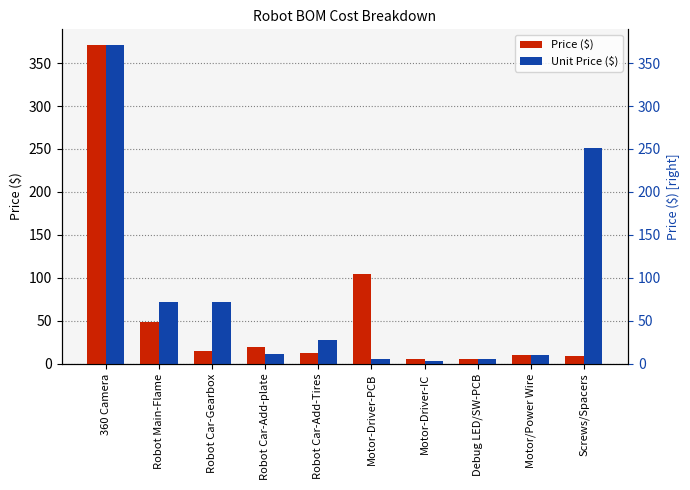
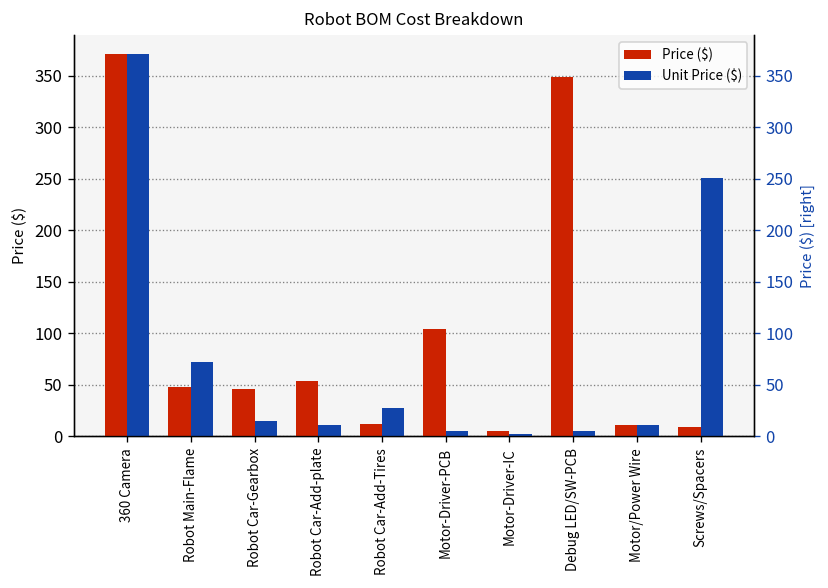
Price ($), Robot Car-Gearbox: 10 -> 50
Unit Price ($), Robot Car-Gearbox: 70 -> 10
Price ($), Robot Car-Add-plate: 20 -> 50
Price ($), Debug LED/SW-PCB: 10 -> 350
